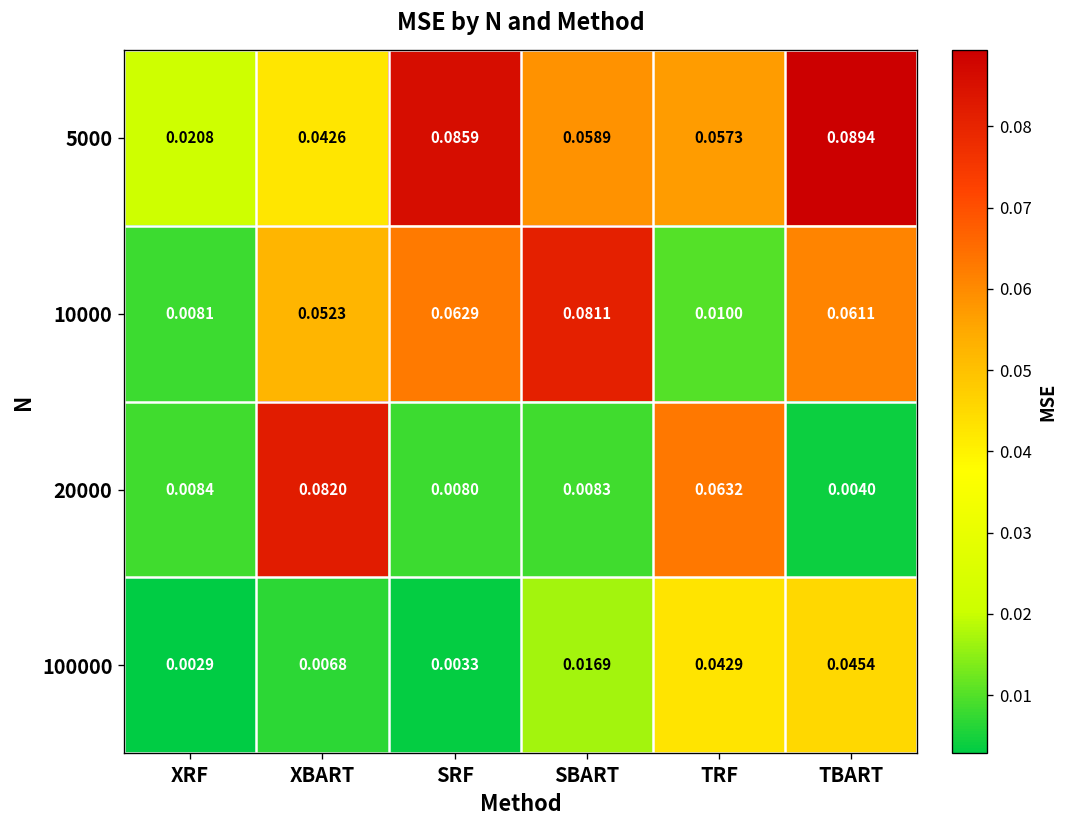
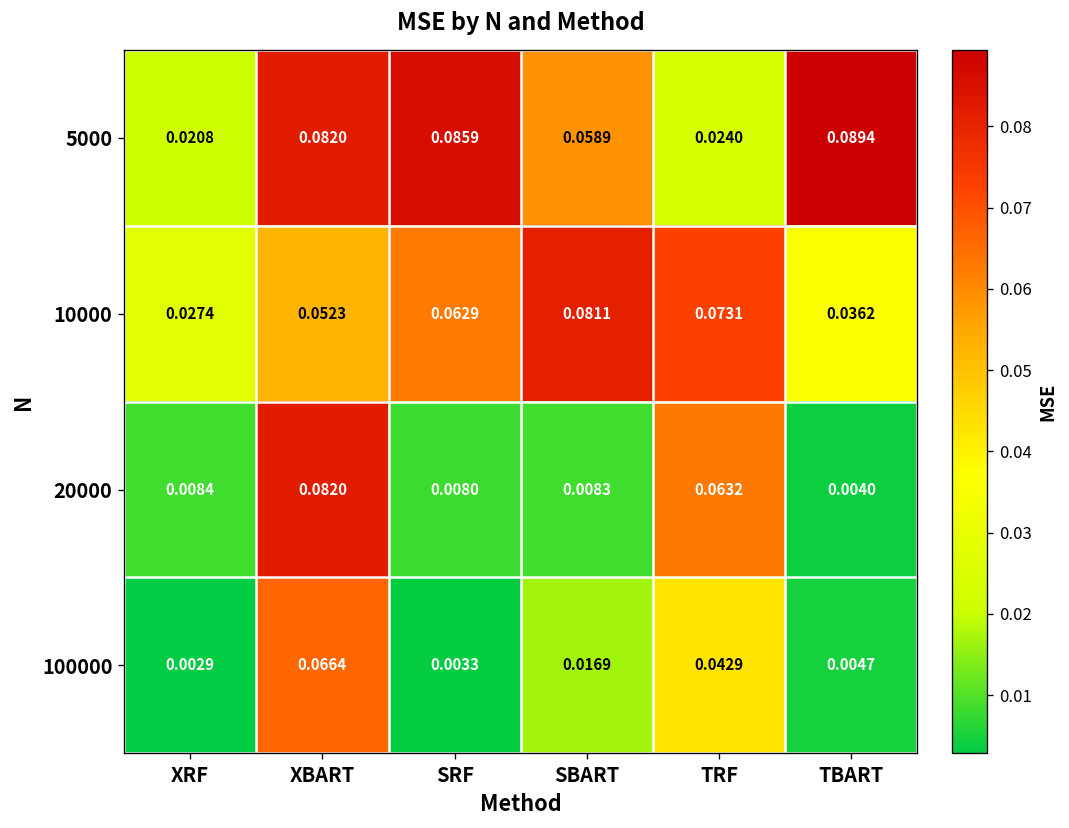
5000, XBART: 0.0426 -> 0.0820
5000, TRF: 0.0573 -> 0.0240
10000, XRF: 0.0081 -> 0.0274
10000, TRF: 0.0100 -> 0.0731
10000, TBART: 0.0611 -> 0.0362
100000, XBART: 0.0068 -> 0.0664
100000, TBART: 0.0454 -> 0.0047
